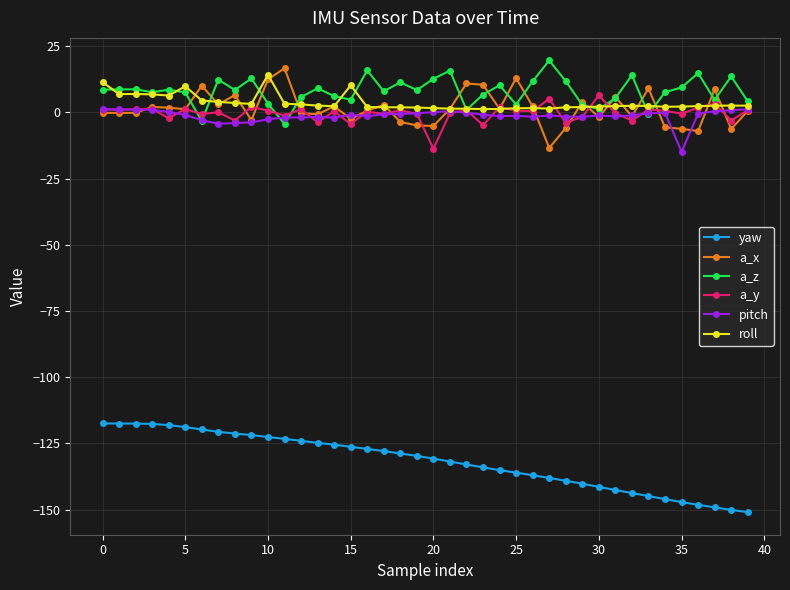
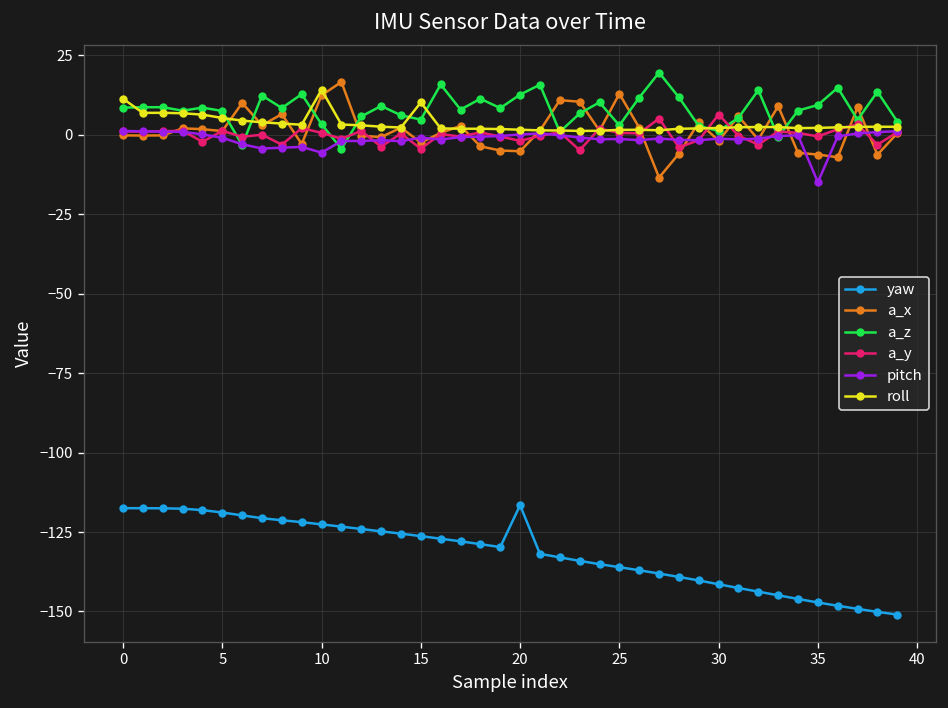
roll, 5: 10 -> 5
pitch, 10: -3 -> -6
yaw, 20: -131 -> -117
a_y, 20: -14 -> -2
